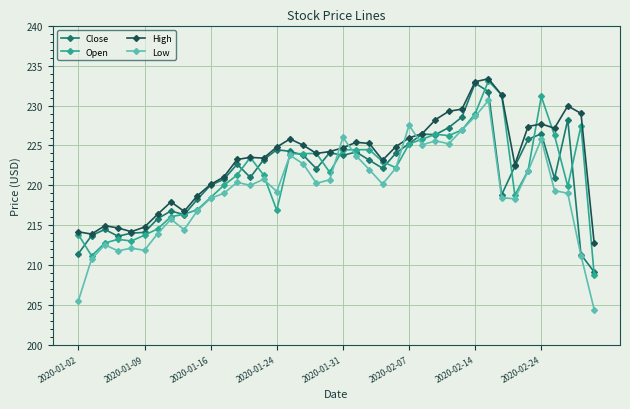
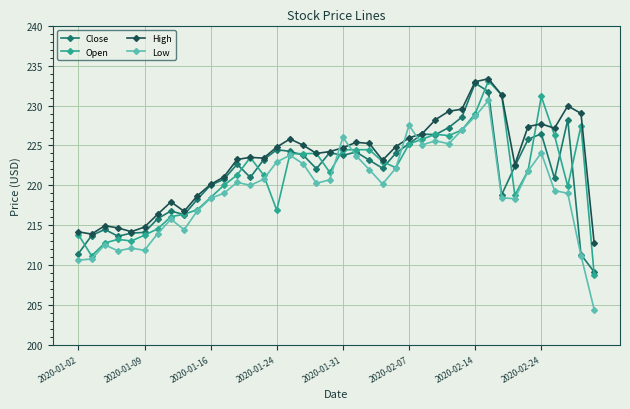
Low, 2020-01-02: 206 -> 211
Low, 2020-01-24: 219 -> 223
Low, 2020-02-24: 226 -> 224
